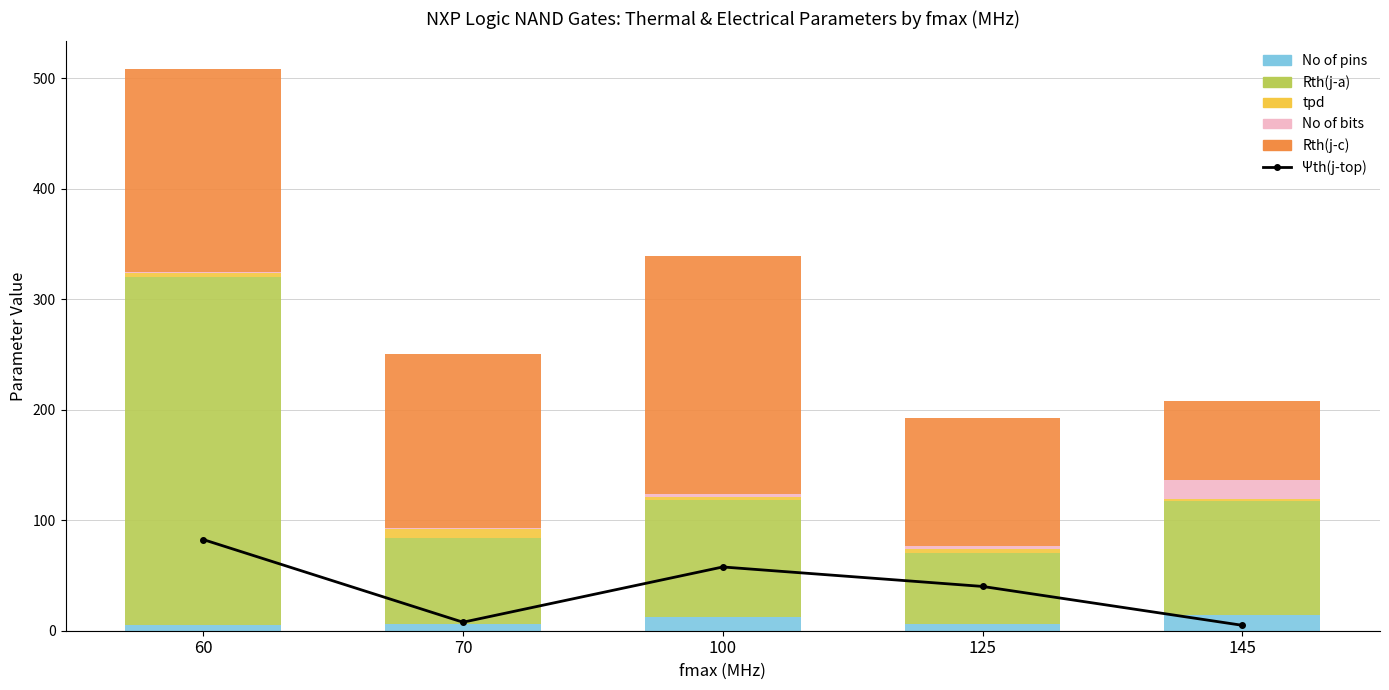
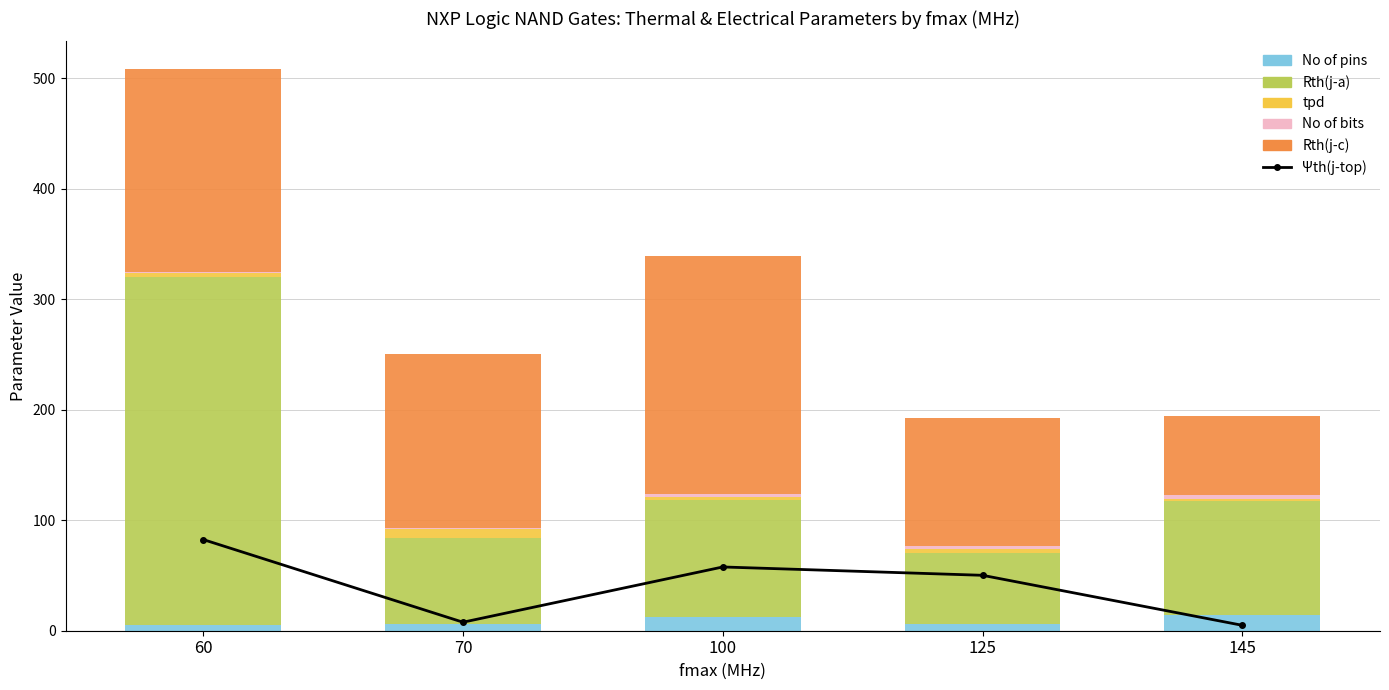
Ψth(j-top), 125: 40 -> 50
No of bits, 145: 17 -> 4
